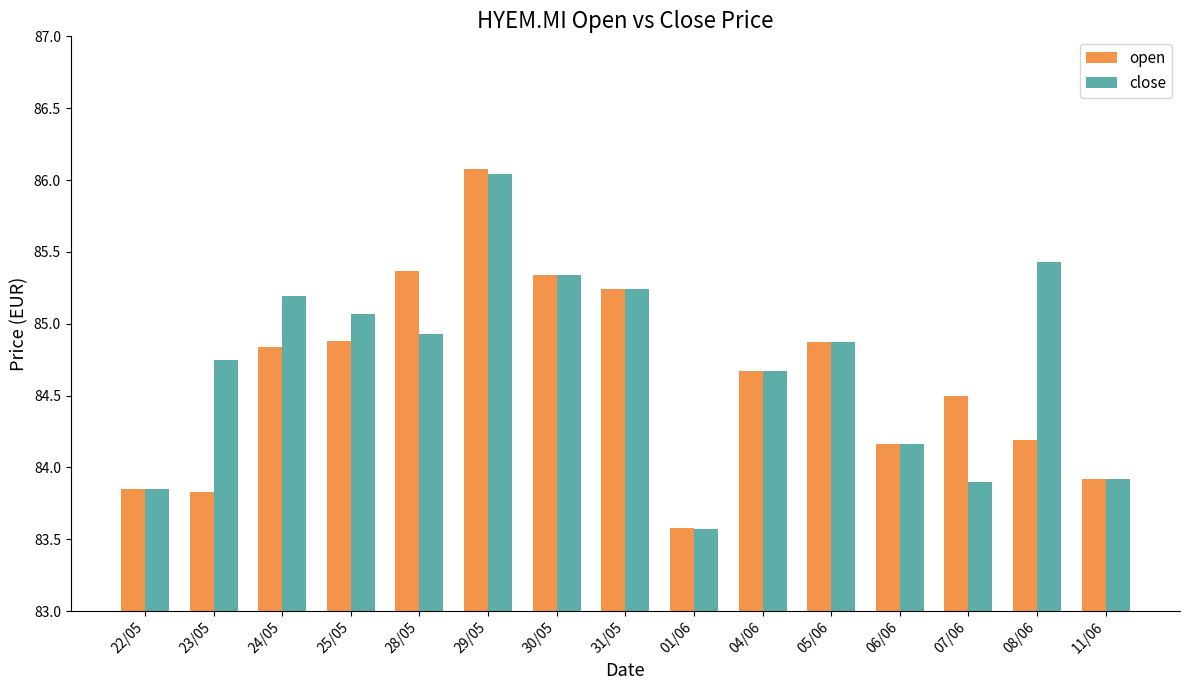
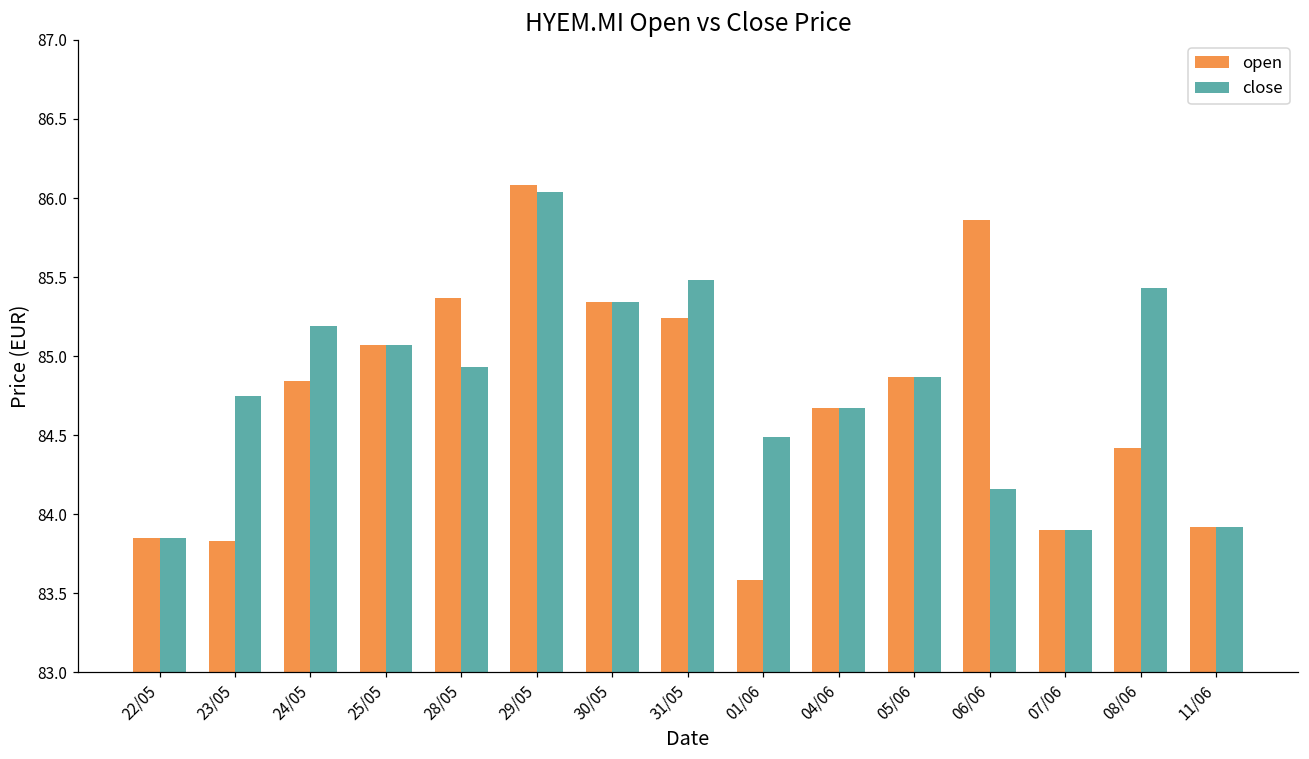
open, 25/05: 84.88 -> 85.07
close, 31/05: 85.24 -> 85.48
close, 01/06: 83.57 -> 84.49
open, 06/06: 84.16 -> 85.86
open, 07/06: 84.5 -> 83.9
open, 08/06: 84.19 -> 84.42
